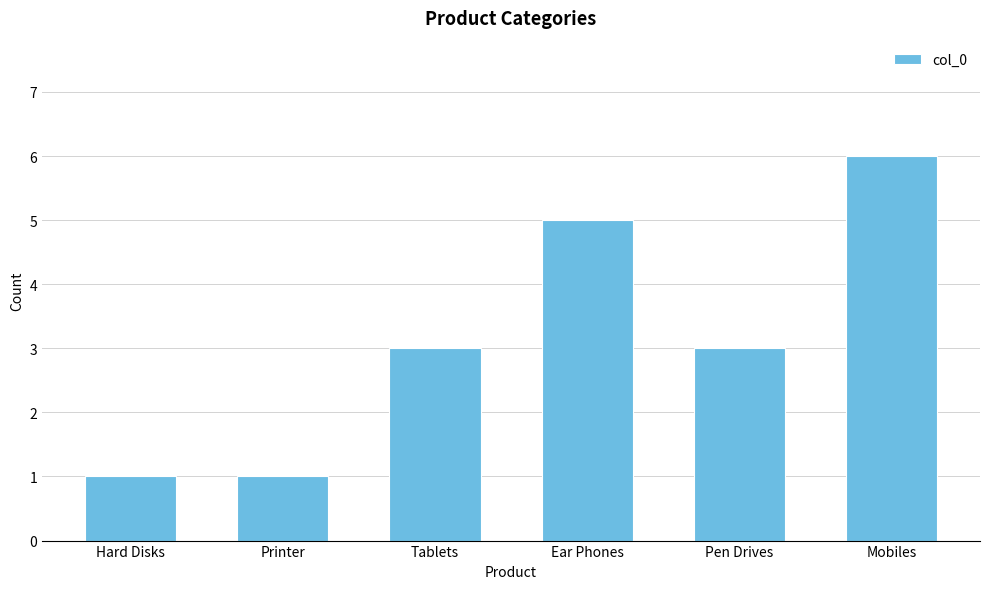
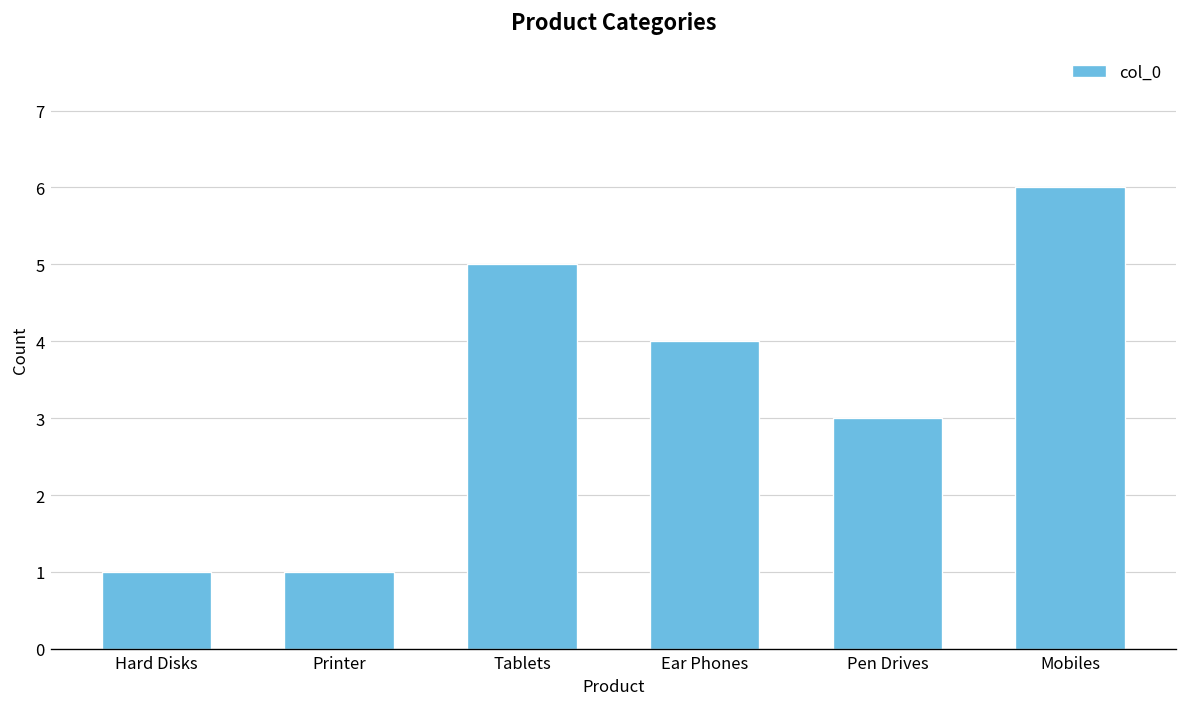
Tablets: 3 -> 5
Ear Phones: 5 -> 4
